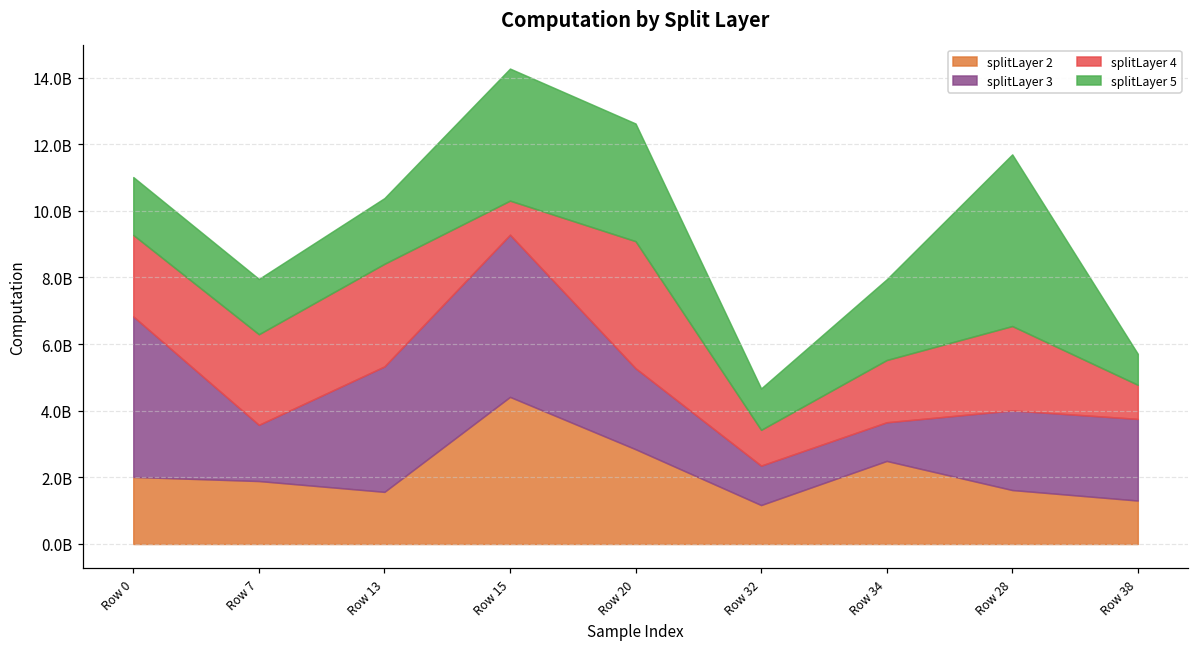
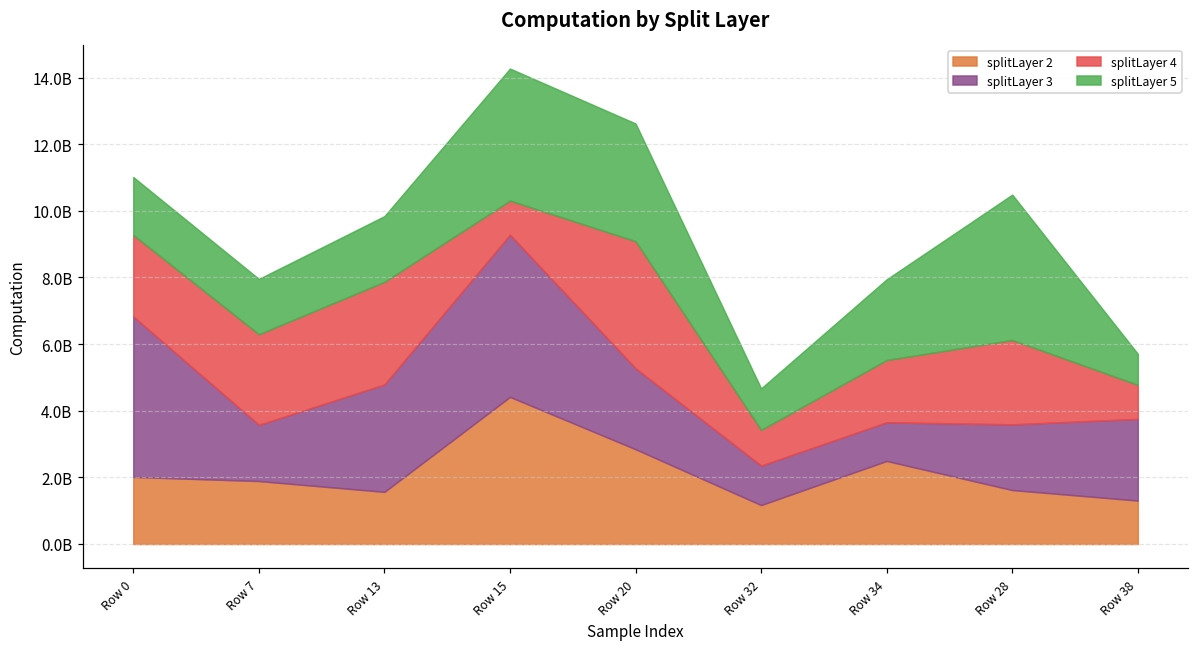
splitLayer 3, Row 13: 3800000000 -> 3200000000
splitLayer 3, Row 28: 2400000000 -> 2000000000
splitLayer 5, Row 28: 5200000000 -> 4400000000
